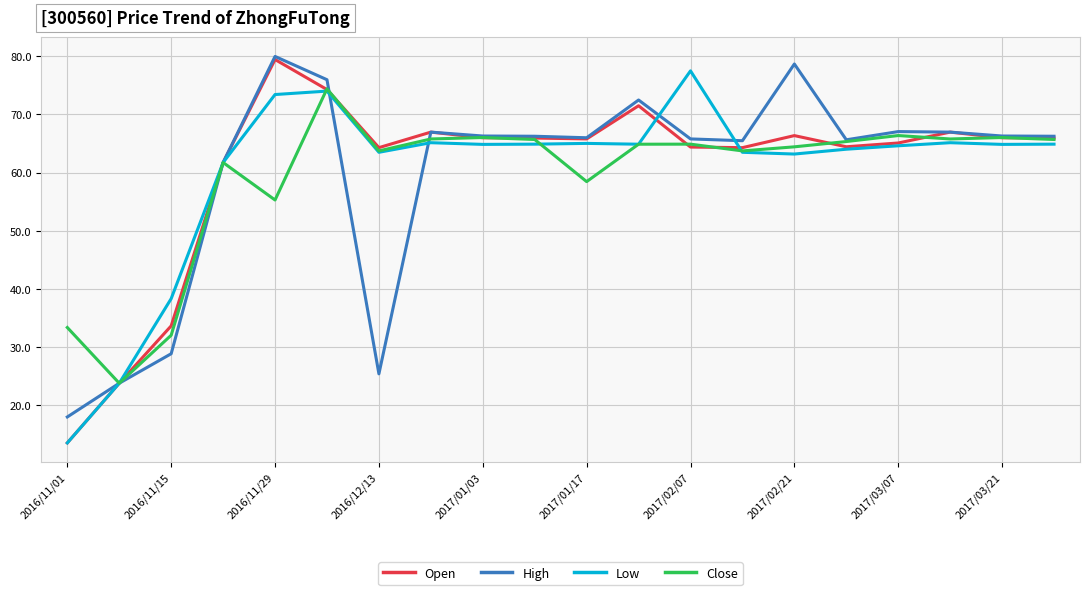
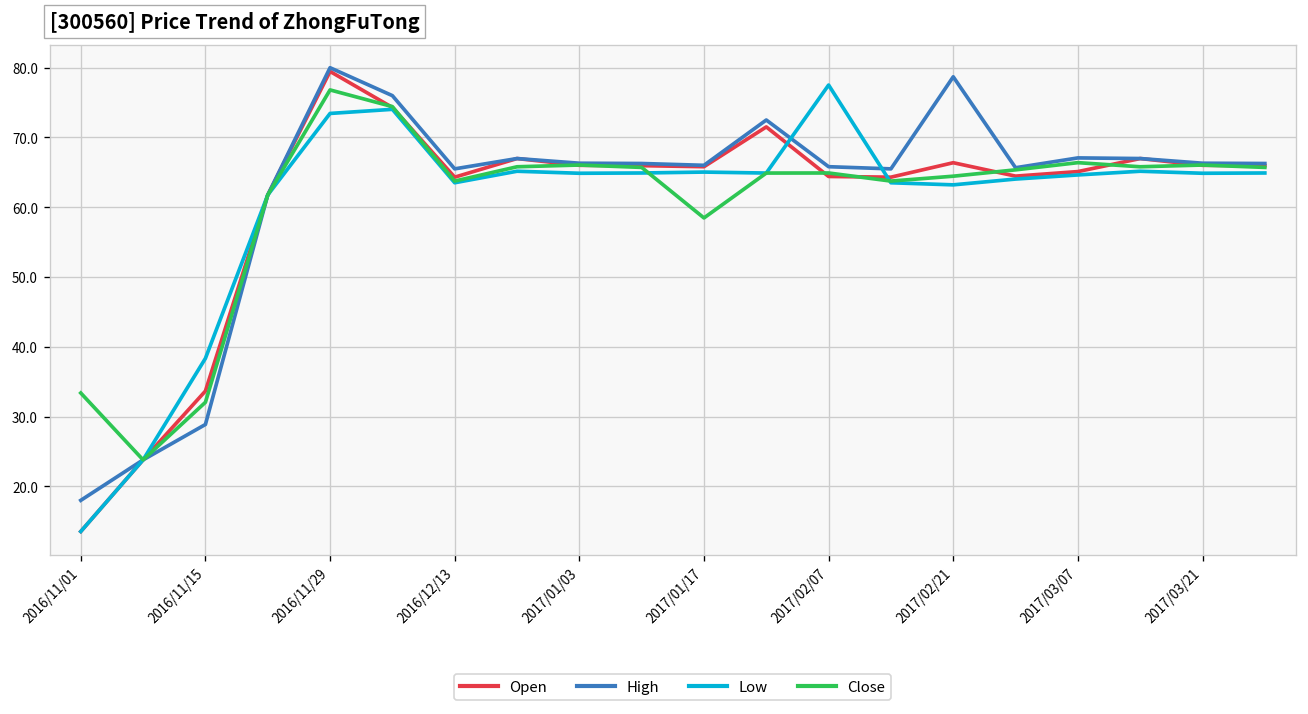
Close, 2016/11/29: 55 -> 77
High, 2016/12/13: 25 -> 65
